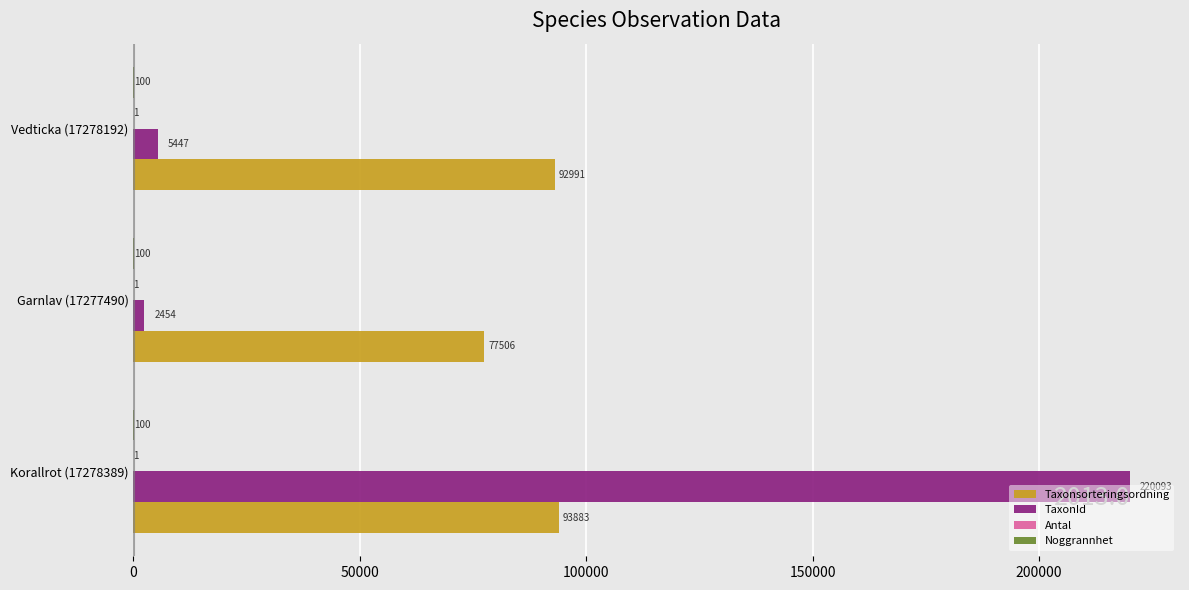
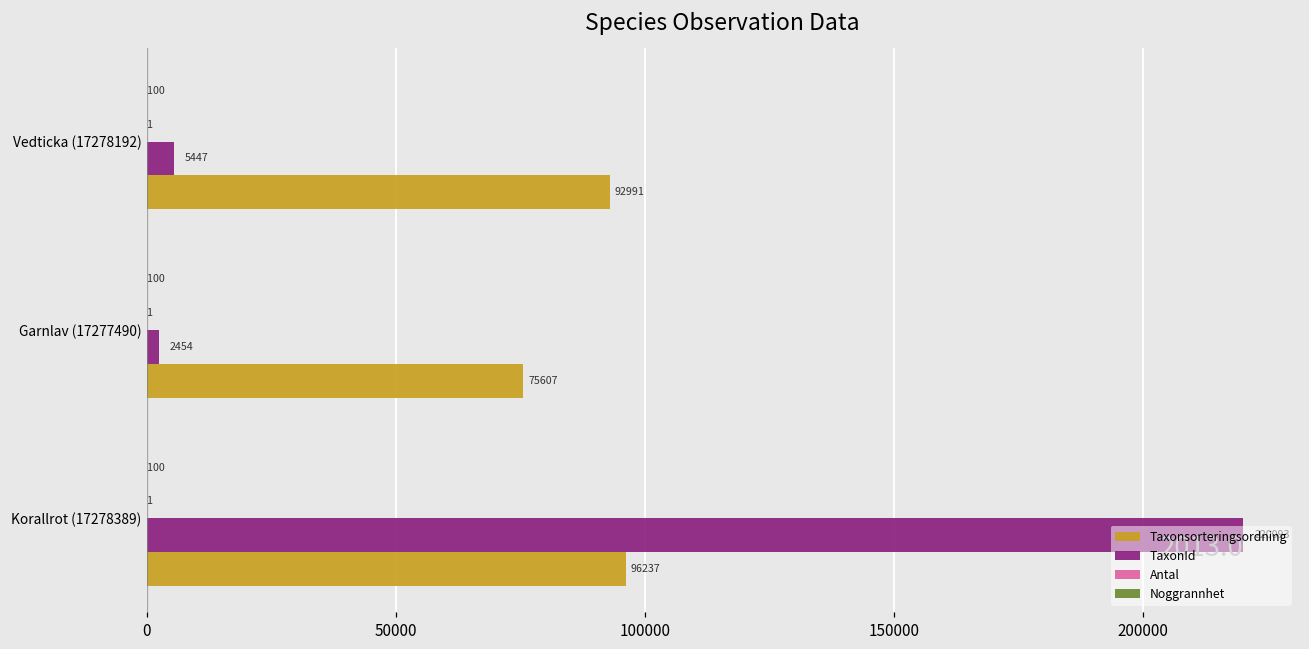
Taxonsorteringsordning, Garnlav (17277490): 77506 -> 75607
Taxonsorteringsordning, Korallrot (17278389): 93883 -> 96237
